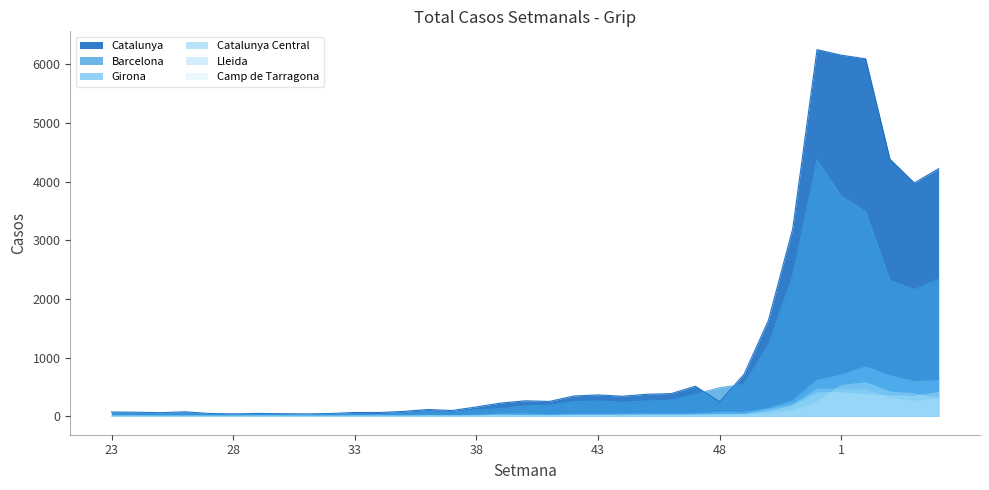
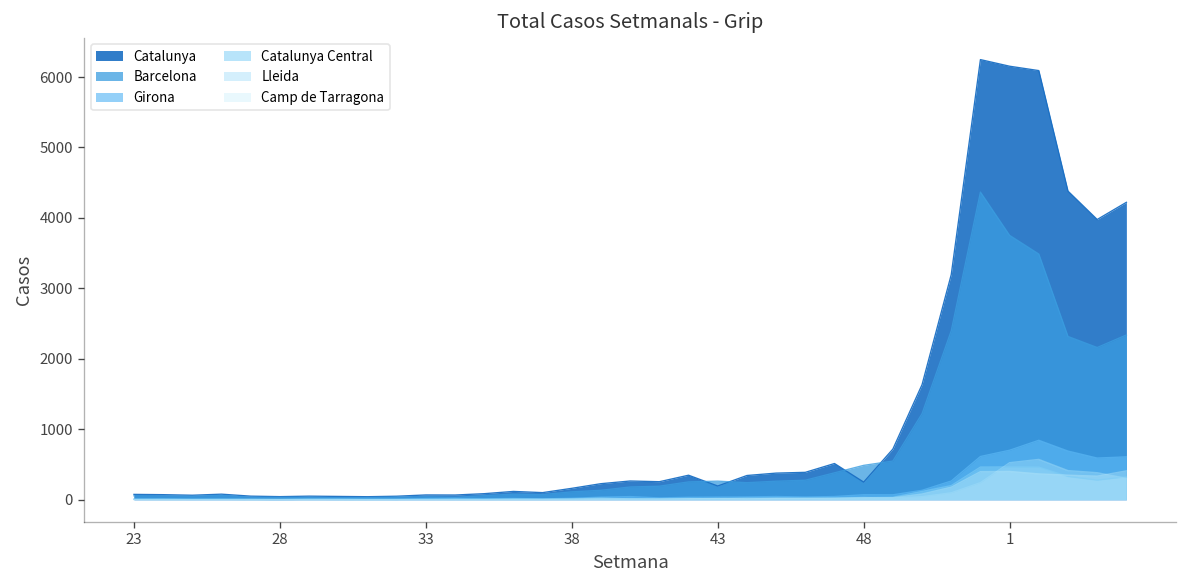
Catalunya, 43: 400 -> 200
